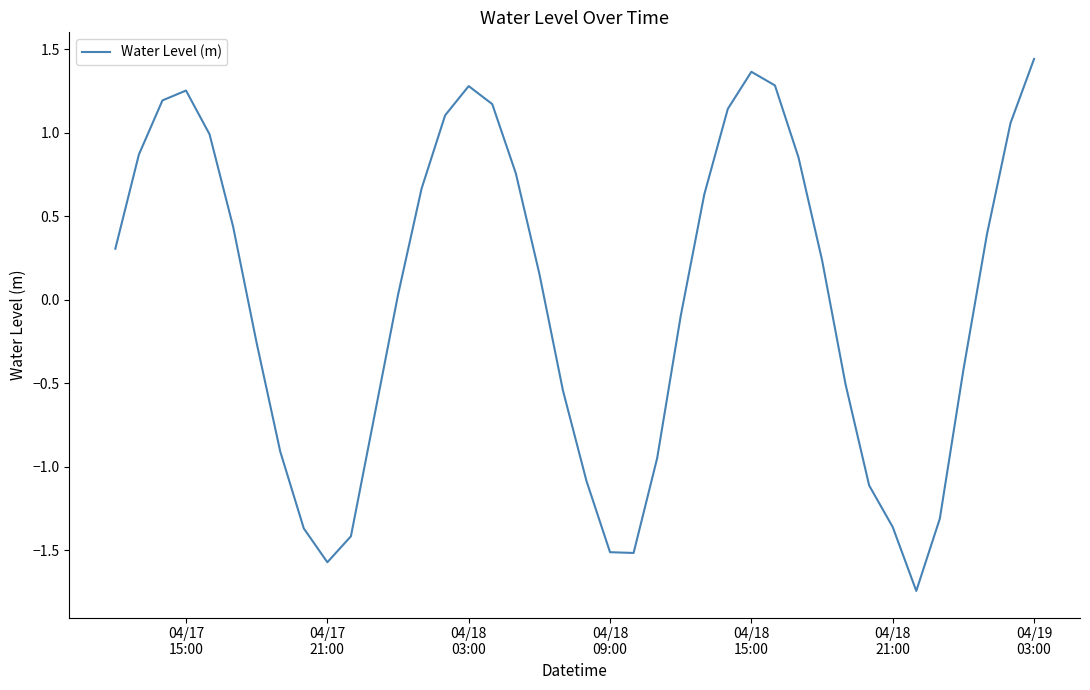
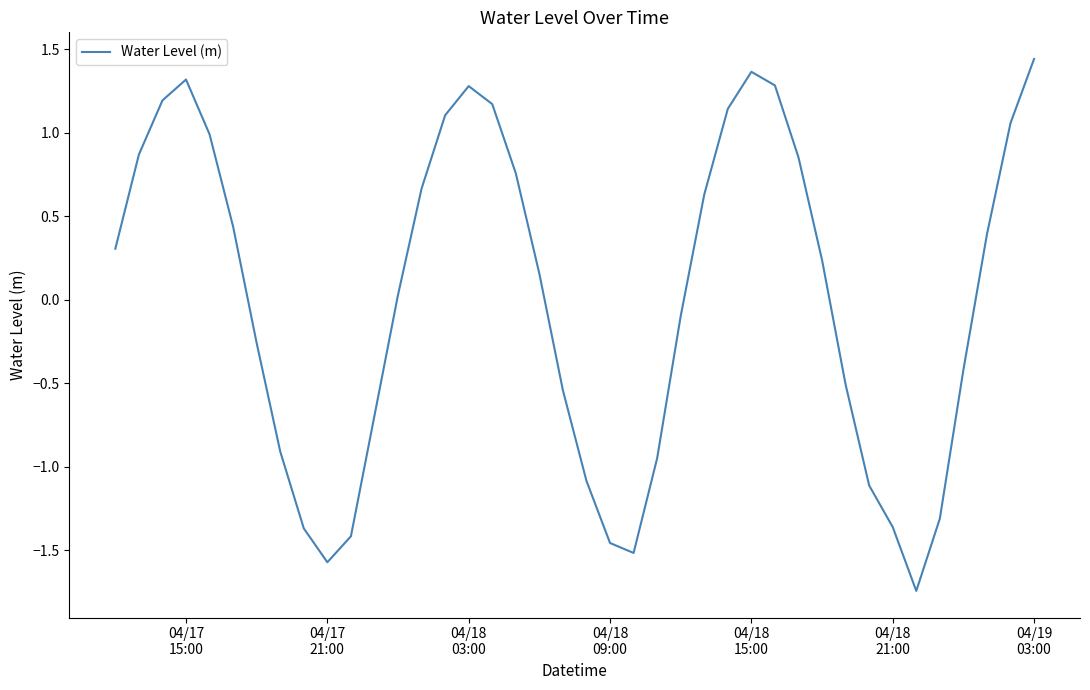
04/17 15:00: 1.25 -> 1.32
04/18 09:00: -1.51 -> -1.46
